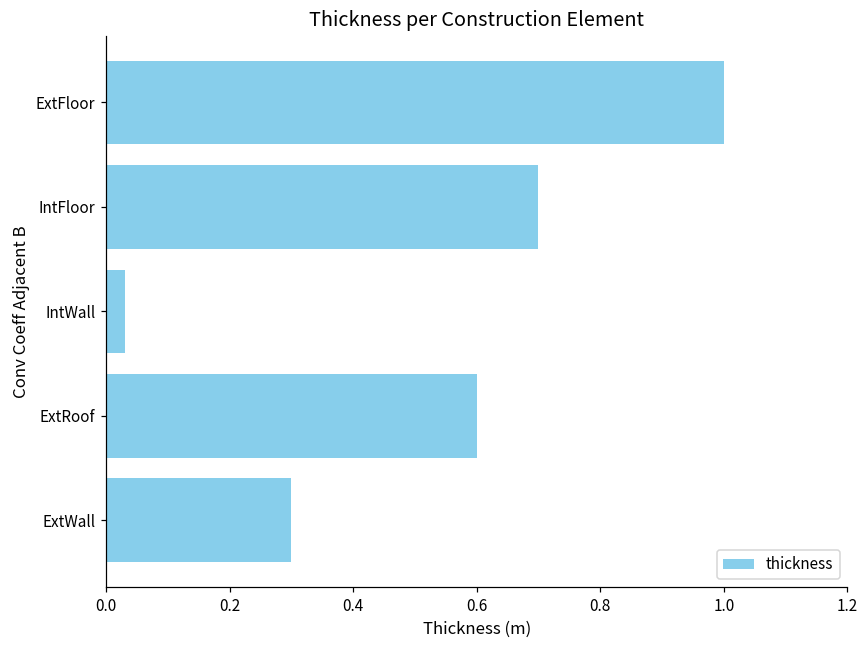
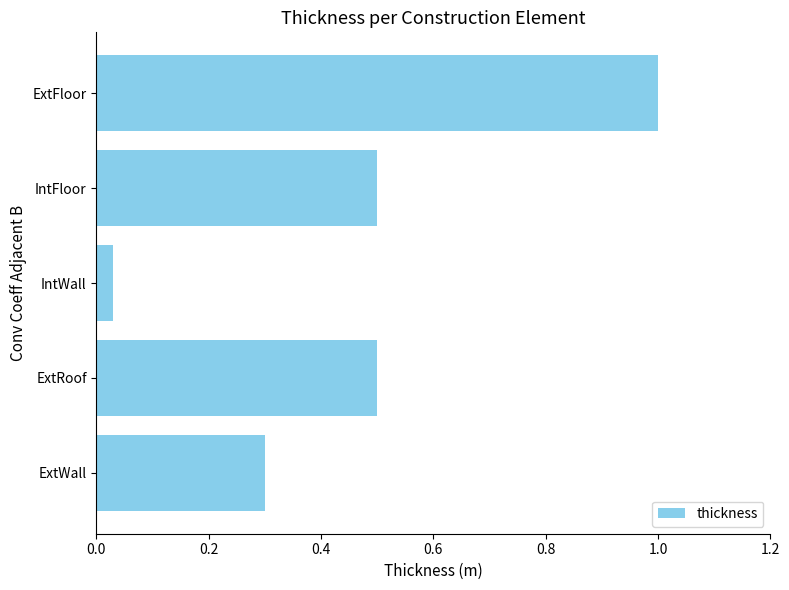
IntFloor: 0.7 -> 0.5
ExtRoof: 0.6 -> 0.5
